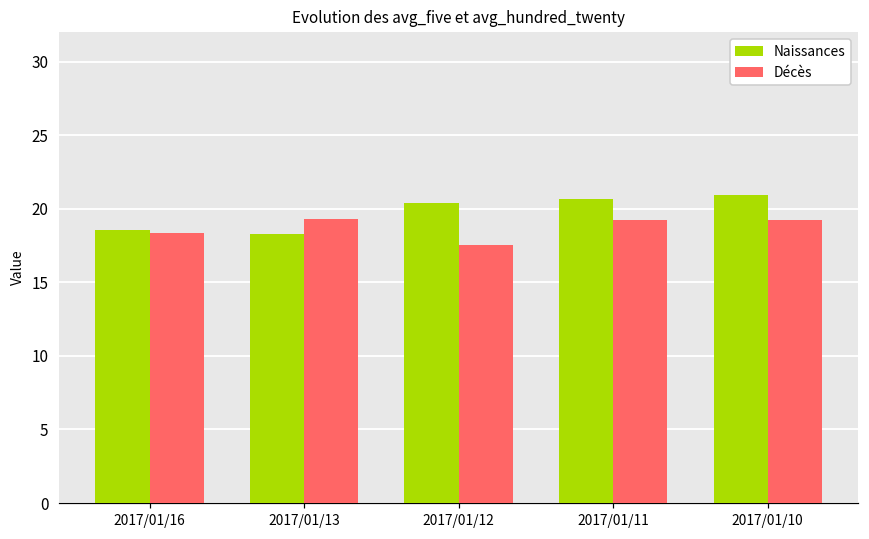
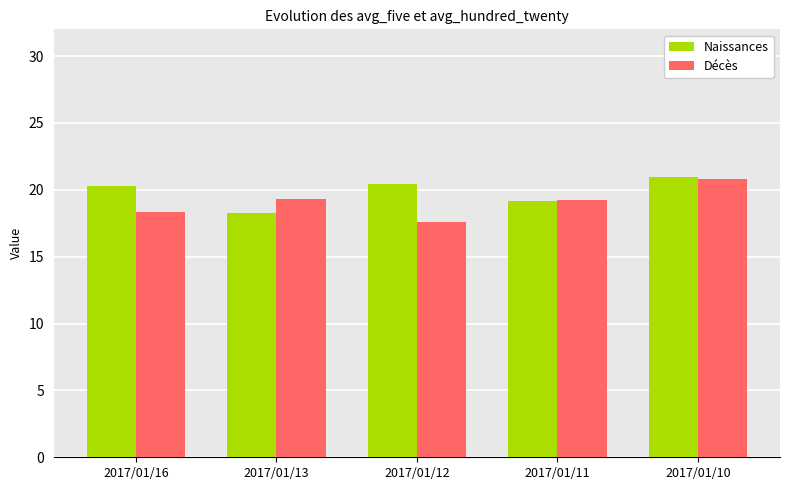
Naissances, 2017/01/16: 18.6 -> 20.3
Naissances, 2017/01/11: 20.7 -> 19.2
Décès, 2017/01/10: 19.2 -> 20.8
